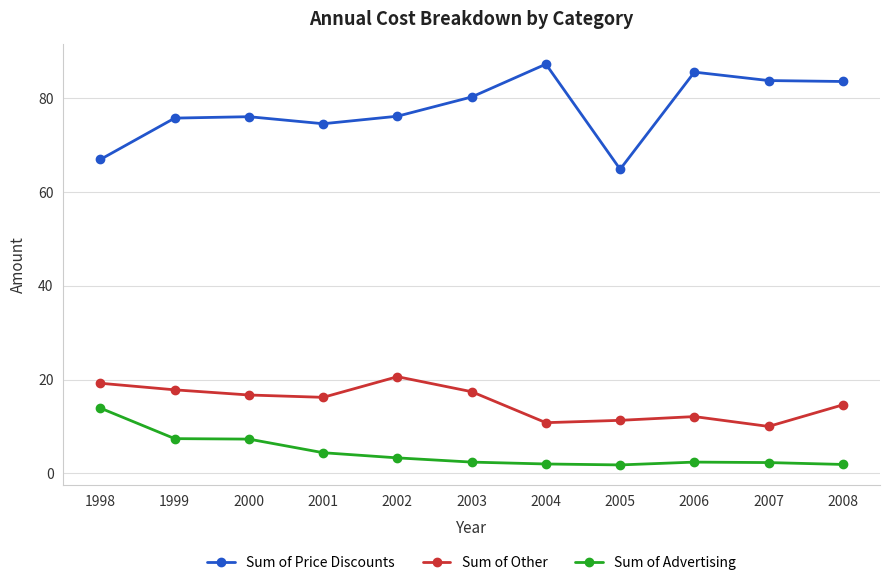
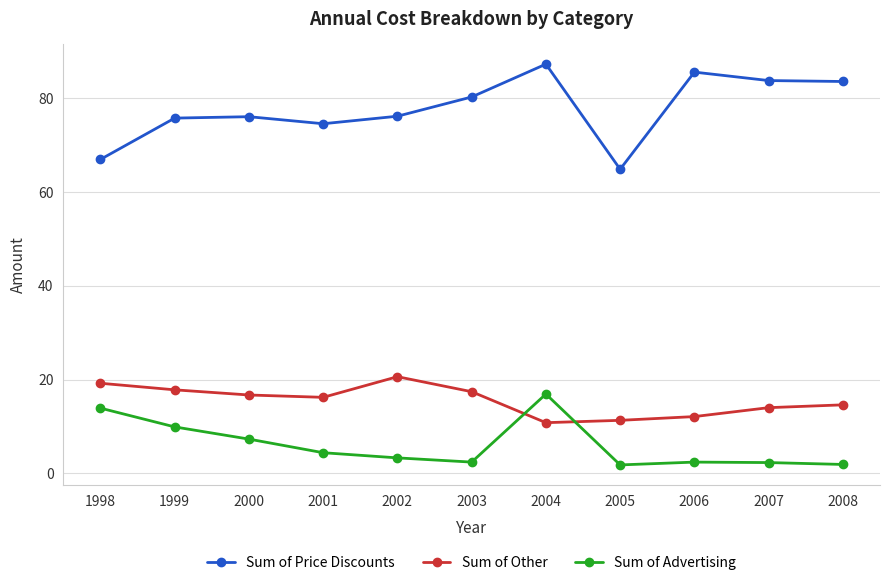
Sum of Advertising, 1999: 7 -> 10
Sum of Advertising, 2004: 2 -> 17
Sum of Other, 2007: 10 -> 14
